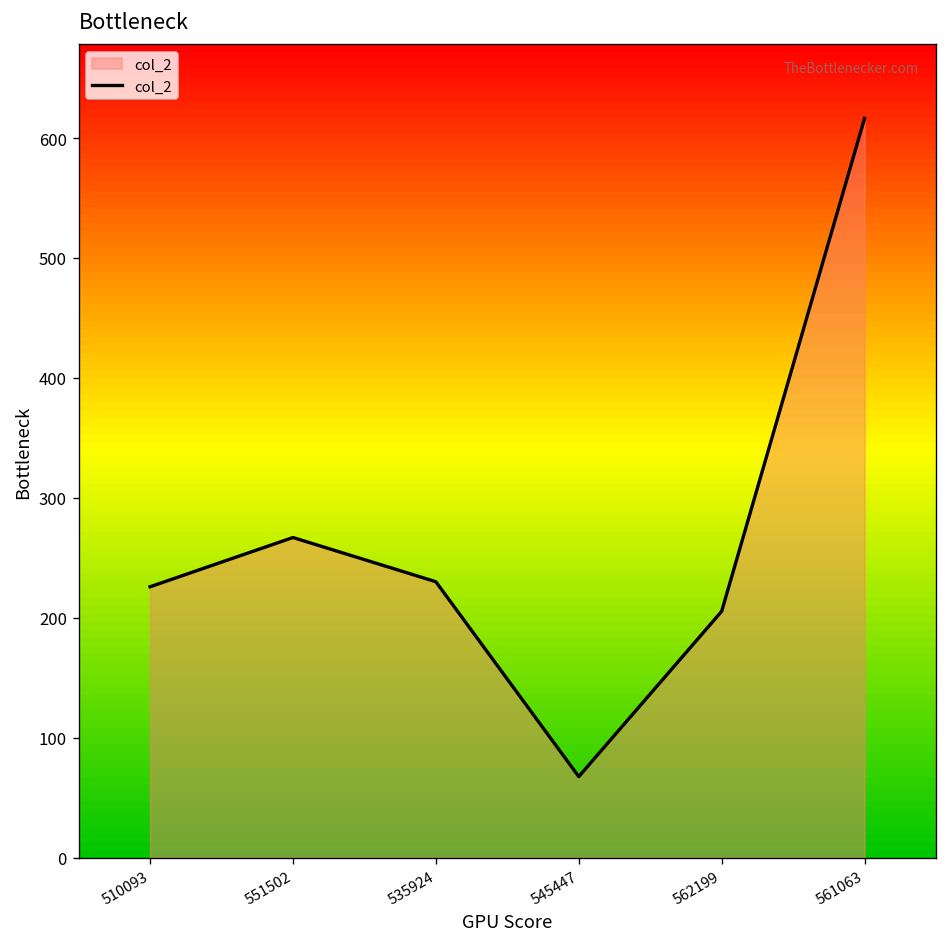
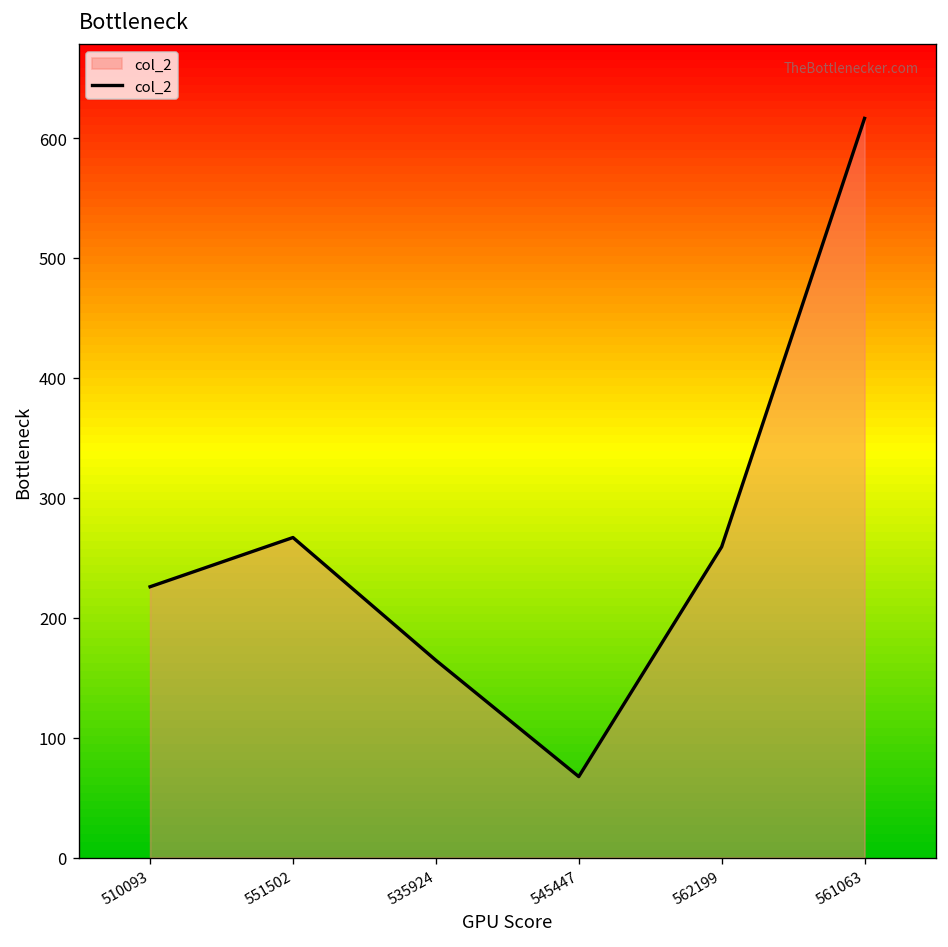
535924: 230 -> 160
562199: 210 -> 260
